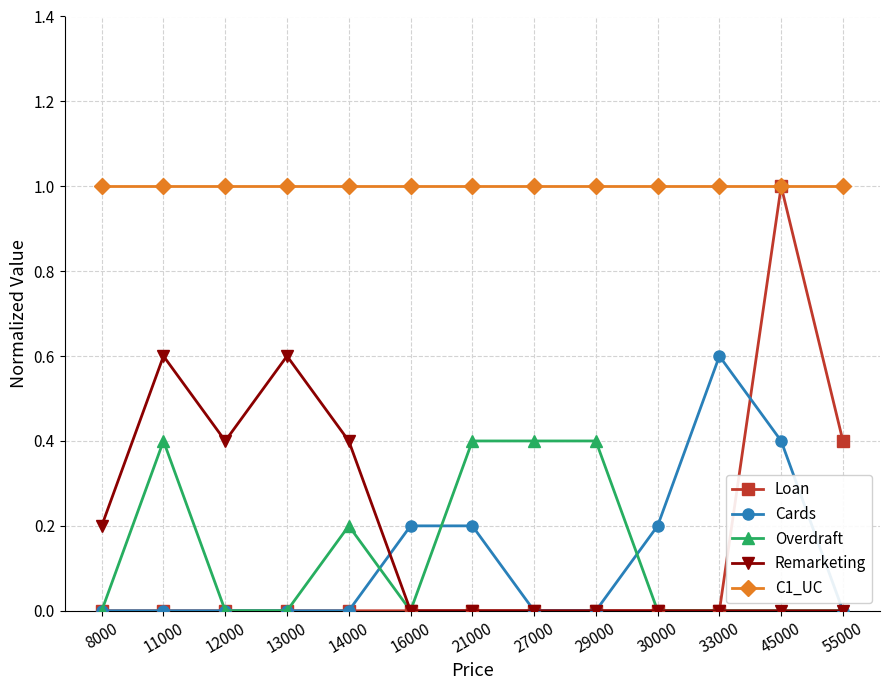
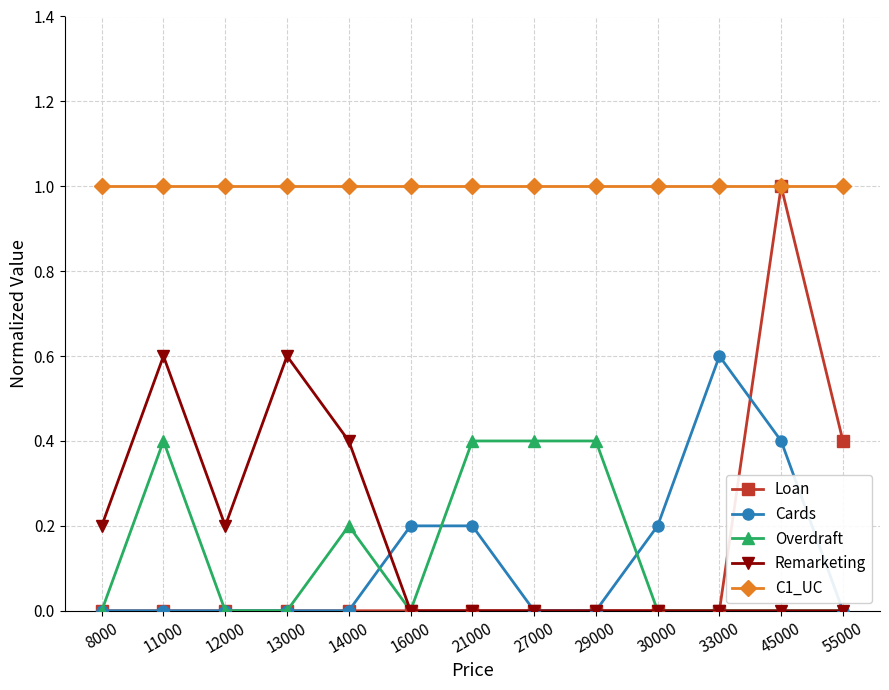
Remarketing, 12000: 0.40 -> 0.20
